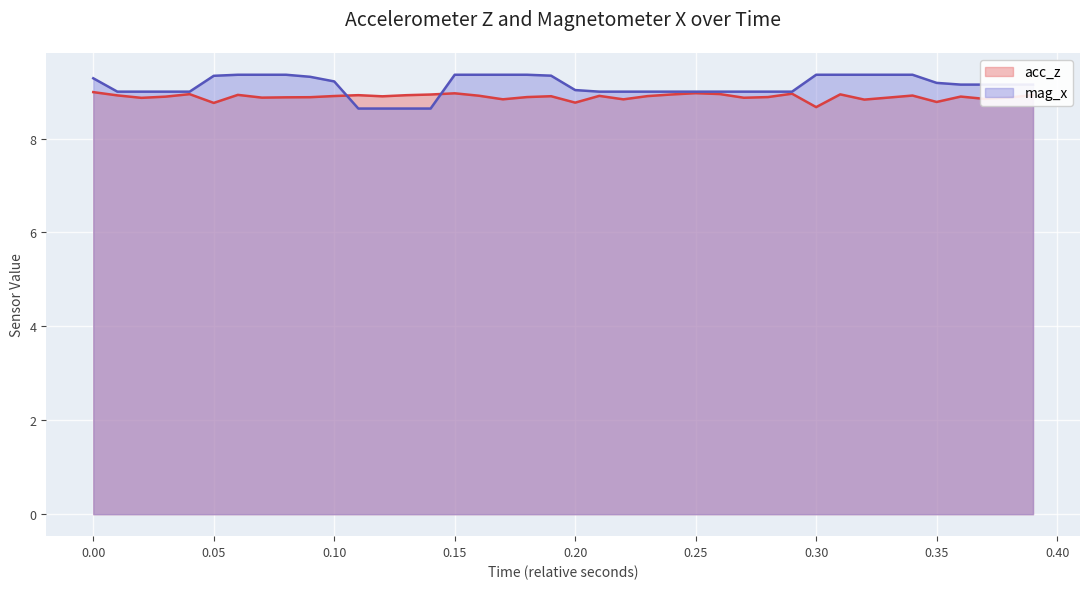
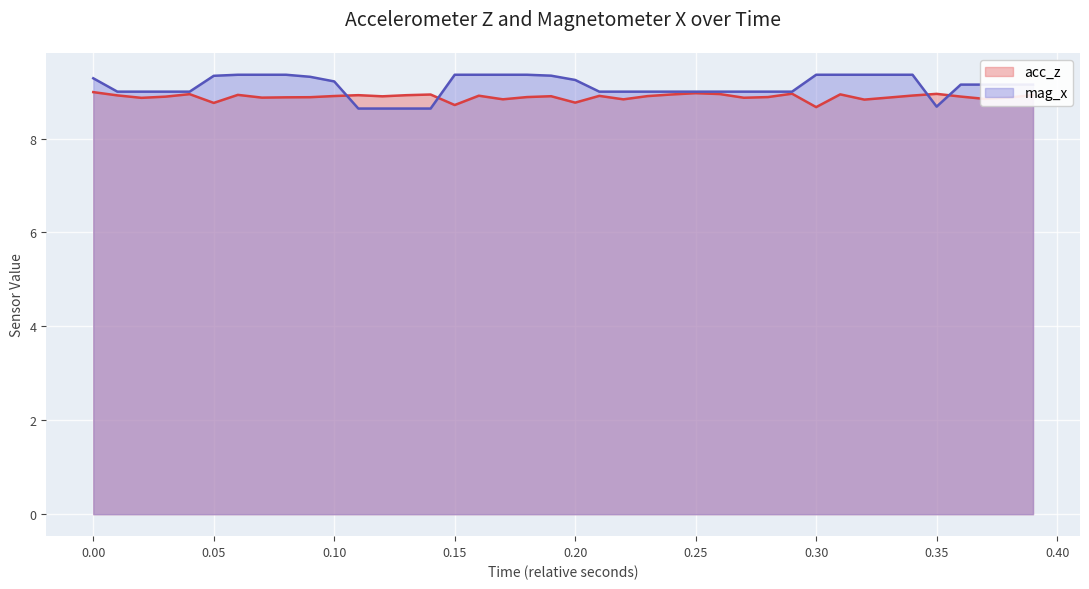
acc_z, 0.15: 9.0 -> 8.7
mag_x, 0.20: 9.0 -> 9.2
acc_z, 0.35: 8.8 -> 9.0
mag_x, 0.35: 9.2 -> 8.7
